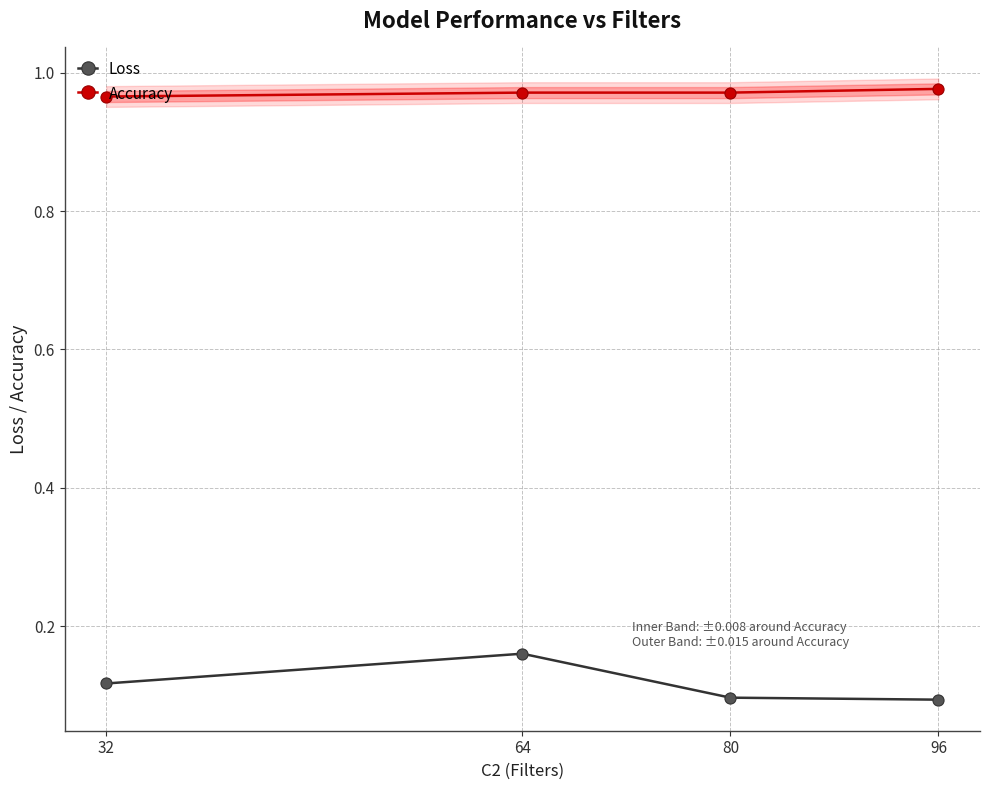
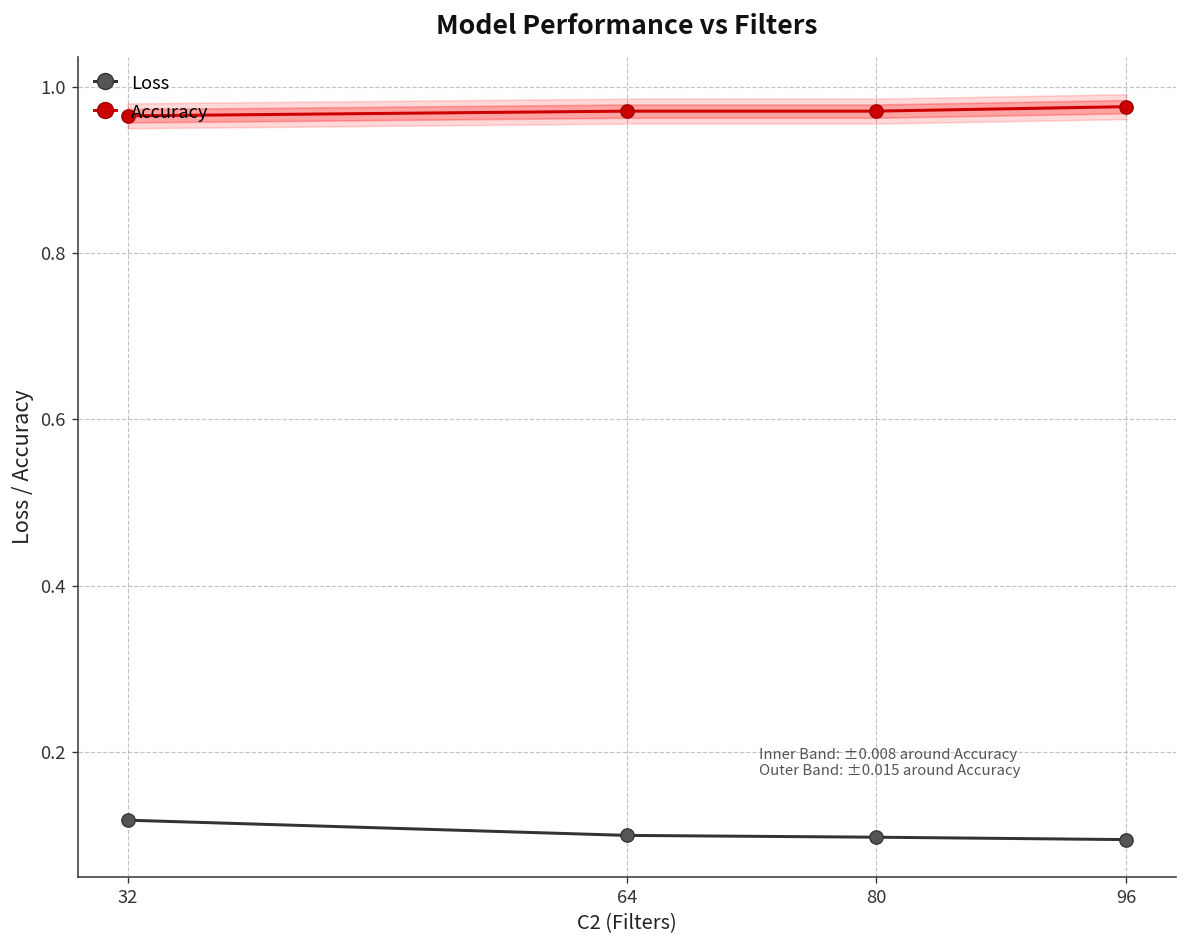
Loss, 64: 0.16 -> 0.10
